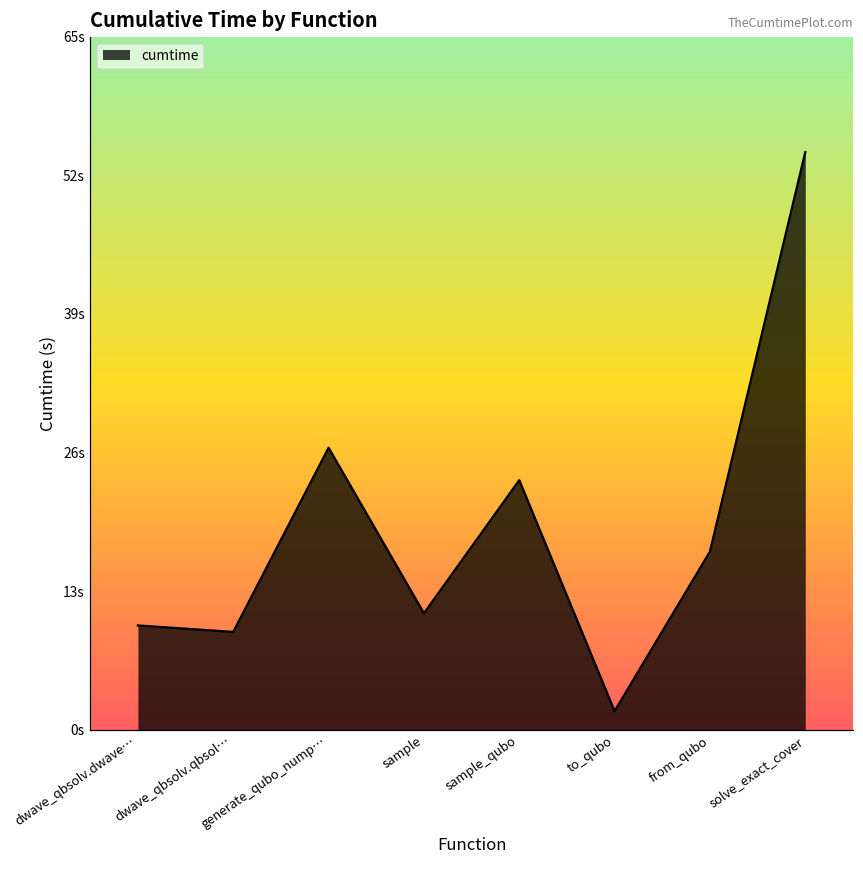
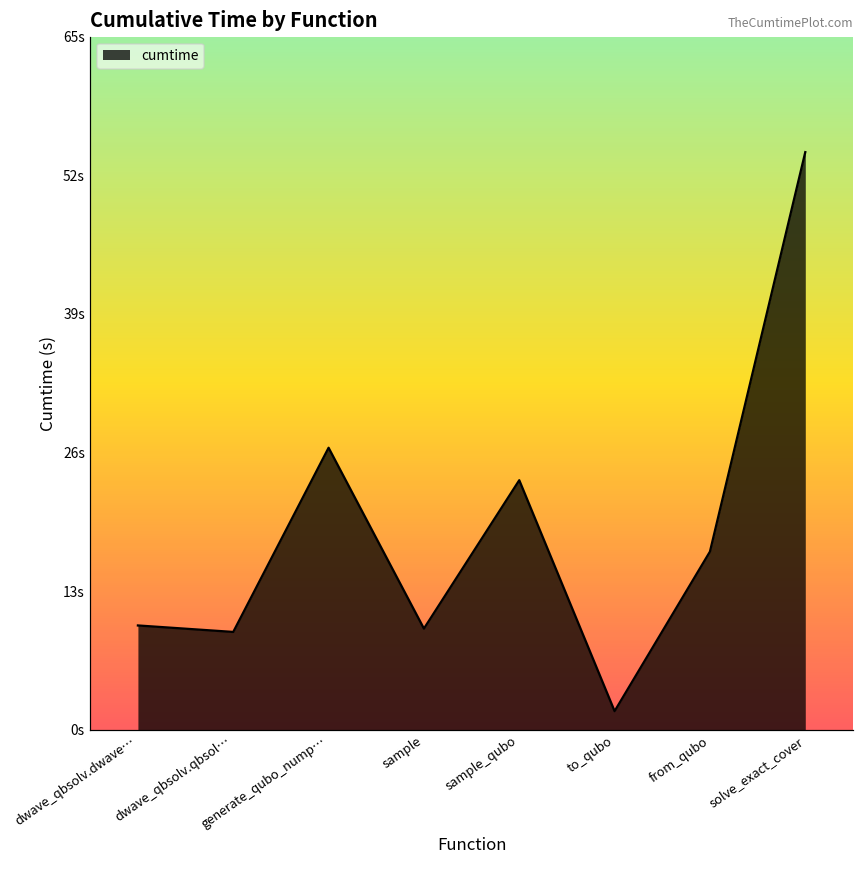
sample: 11s -> 10s
